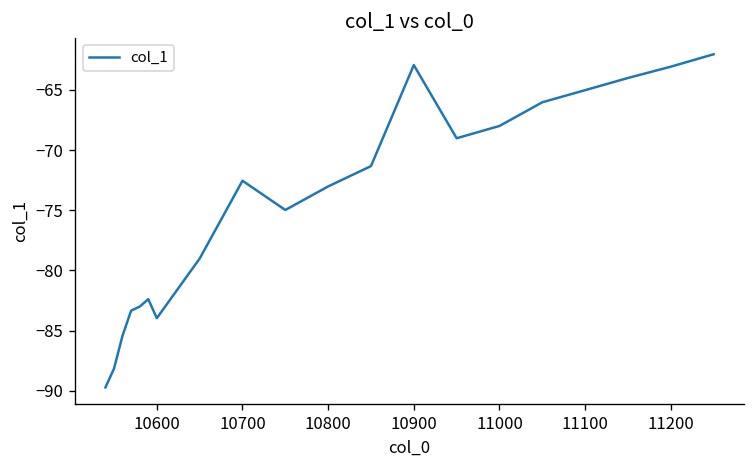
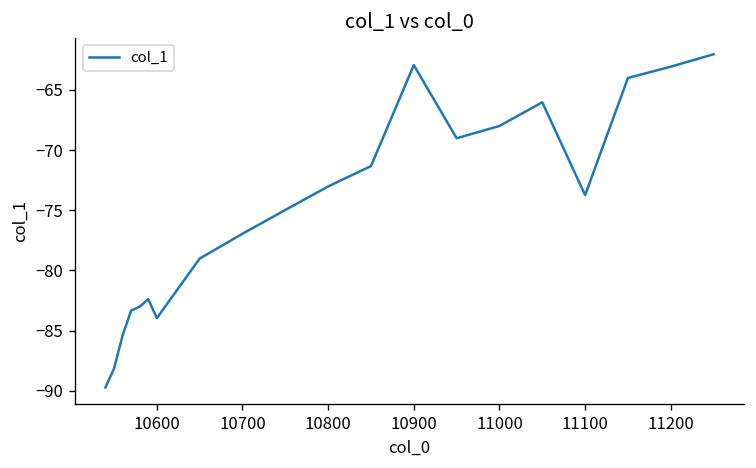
10700: -72.5 -> -77.0
11100: -65.0 -> -73.7
